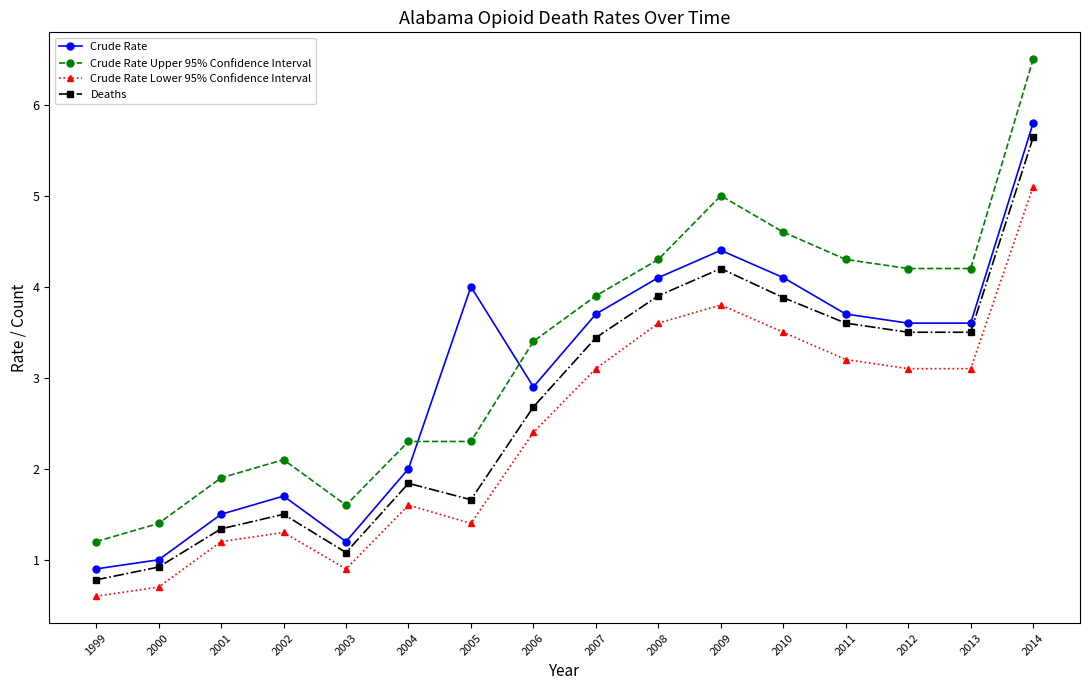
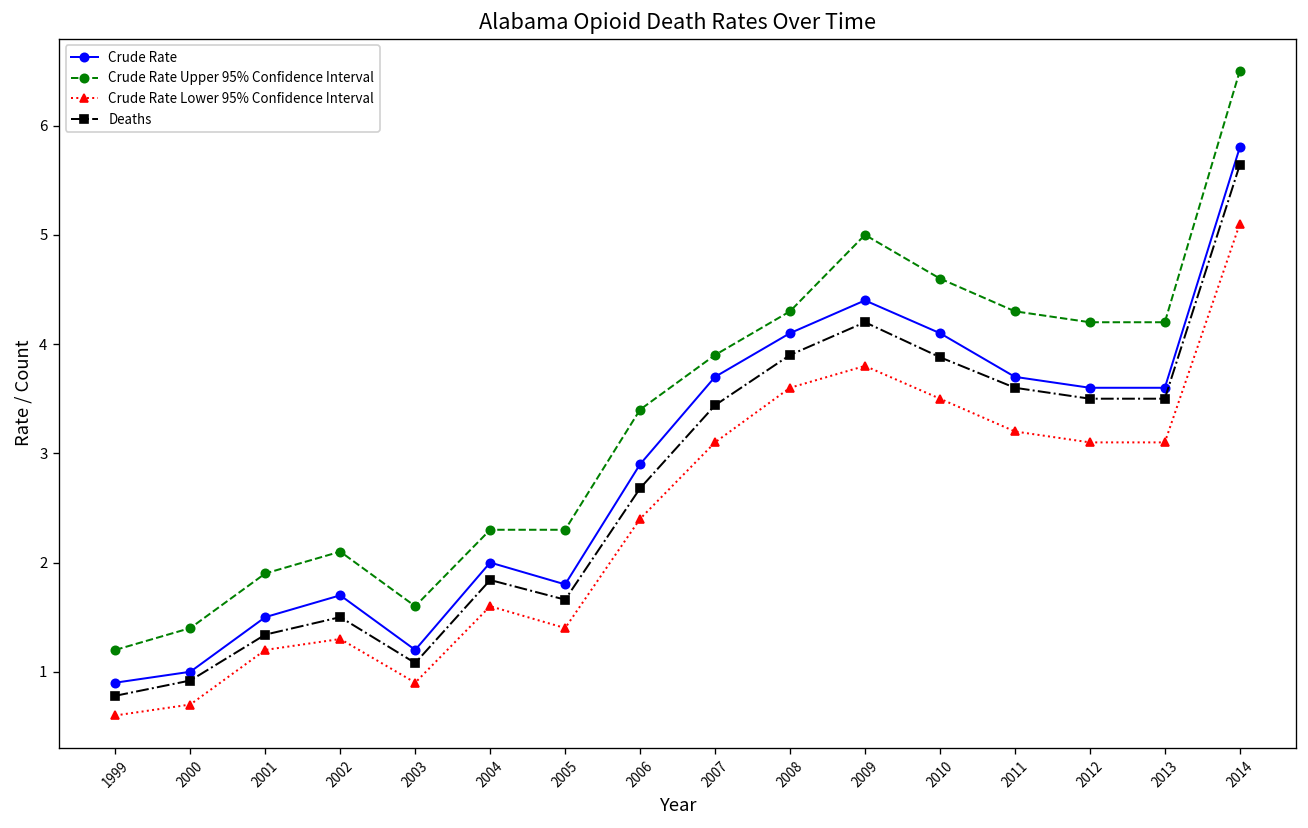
Crude Rate, 2005: 4.0 -> 1.8
